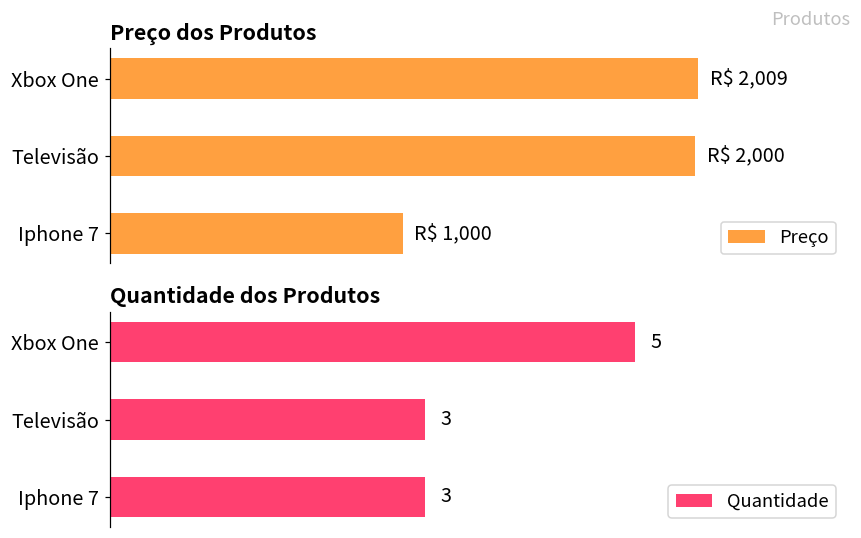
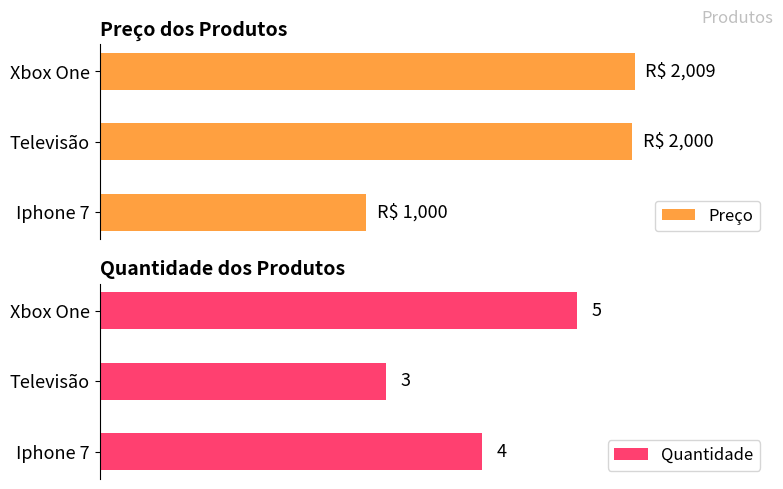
Quantidade dos Produtos, Iphone 7: 3 -> 4
